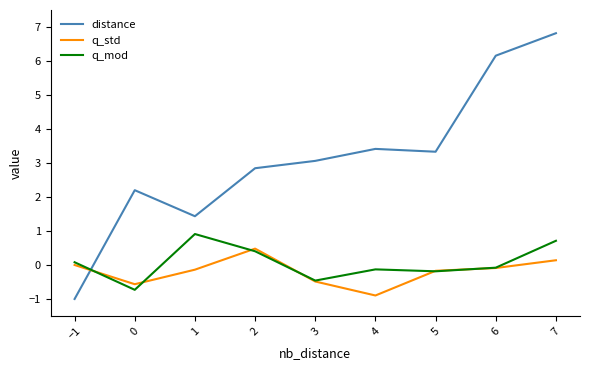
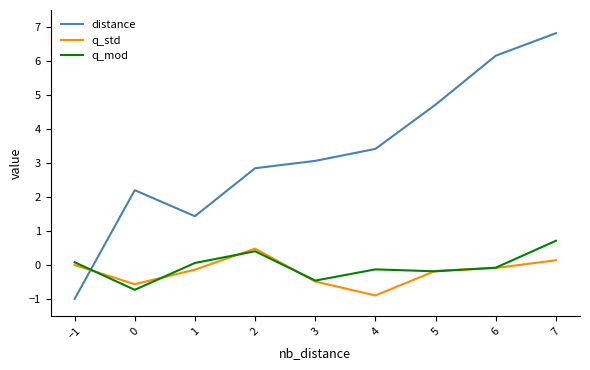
q_mod, 1: 0.9 -> 0.1
distance, 5: 3.3 -> 4.7
